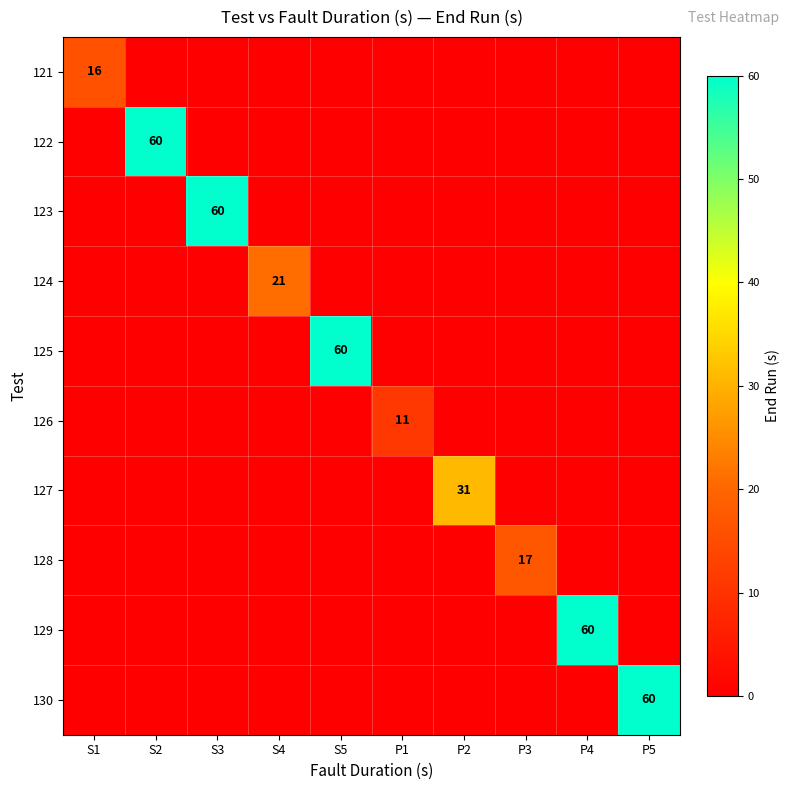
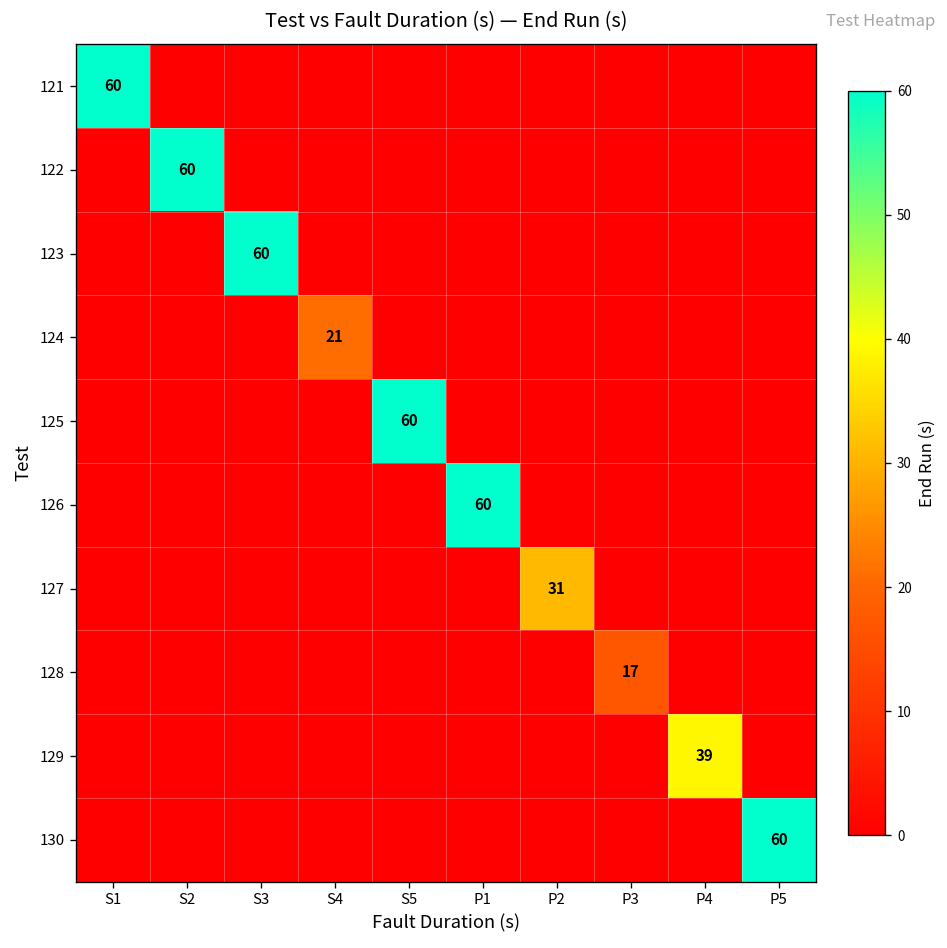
121, S1: 16 -> 60
126, P1: 11 -> 60
129, P4: 60 -> 39
